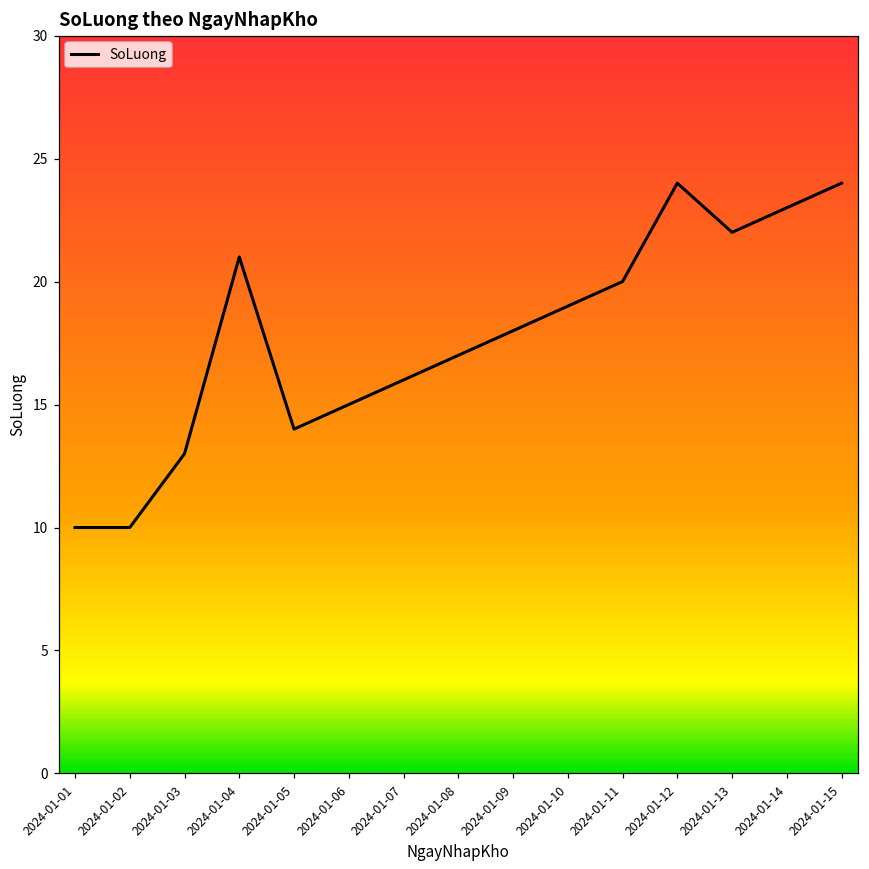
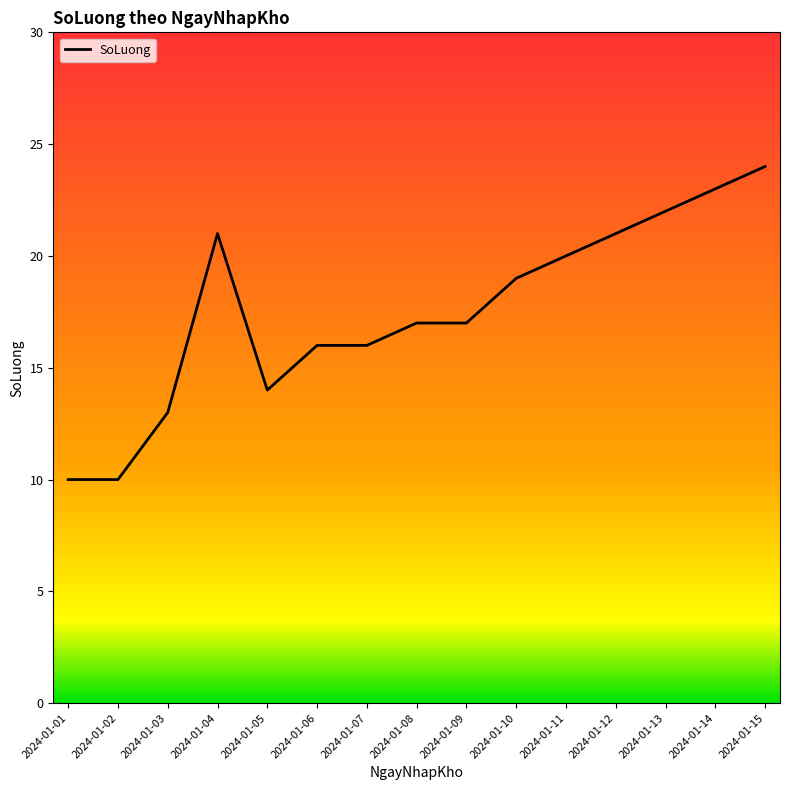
2024-01-06: 15 -> 16
2024-01-09: 18 -> 17
2024-01-12: 24 -> 21
